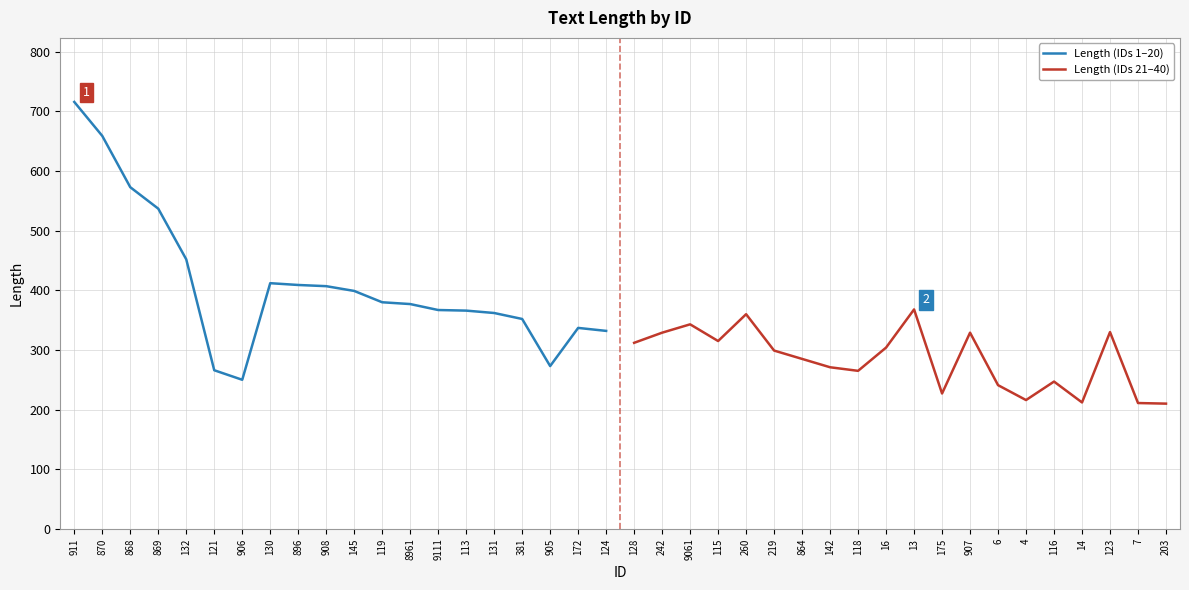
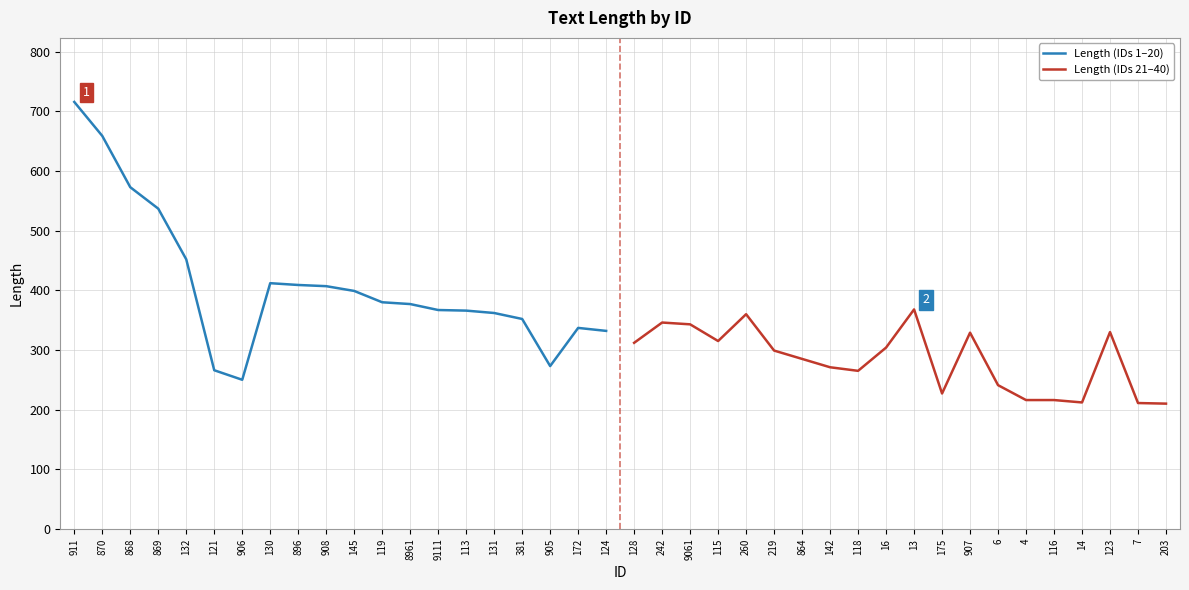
Length (IDs 21–40), 242: 330 -> 350
Length (IDs 21–40), 116: 250 -> 220
